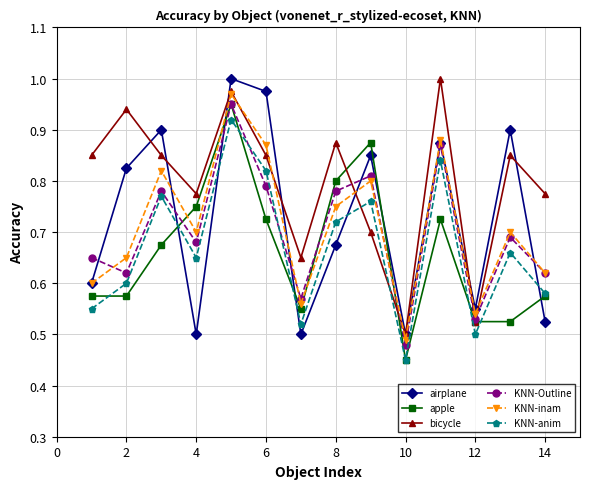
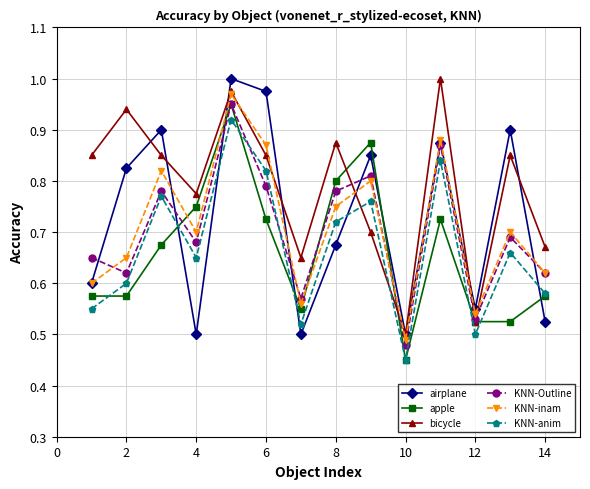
bicycle, 14: 0.78 -> 0.67
